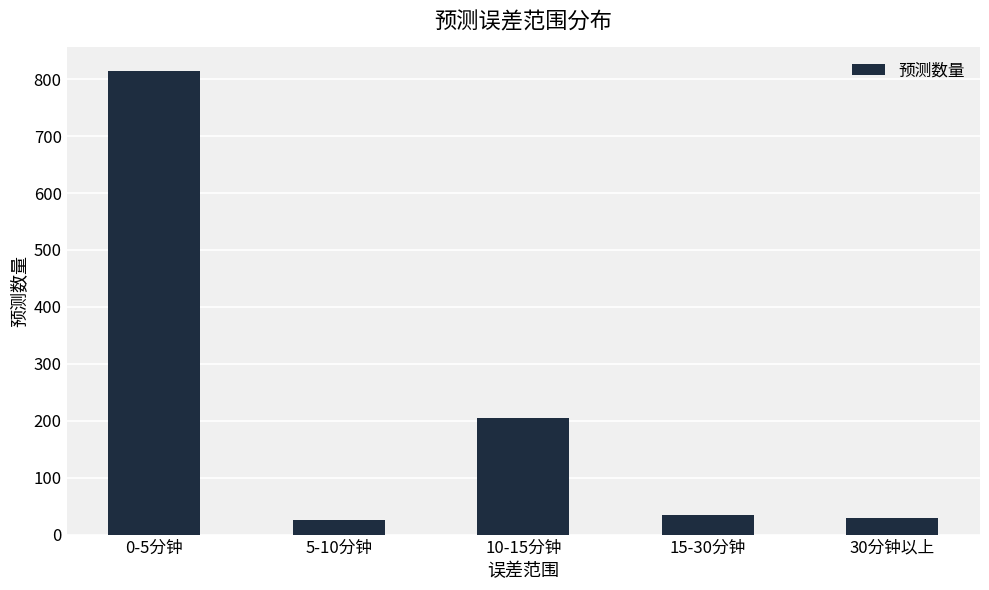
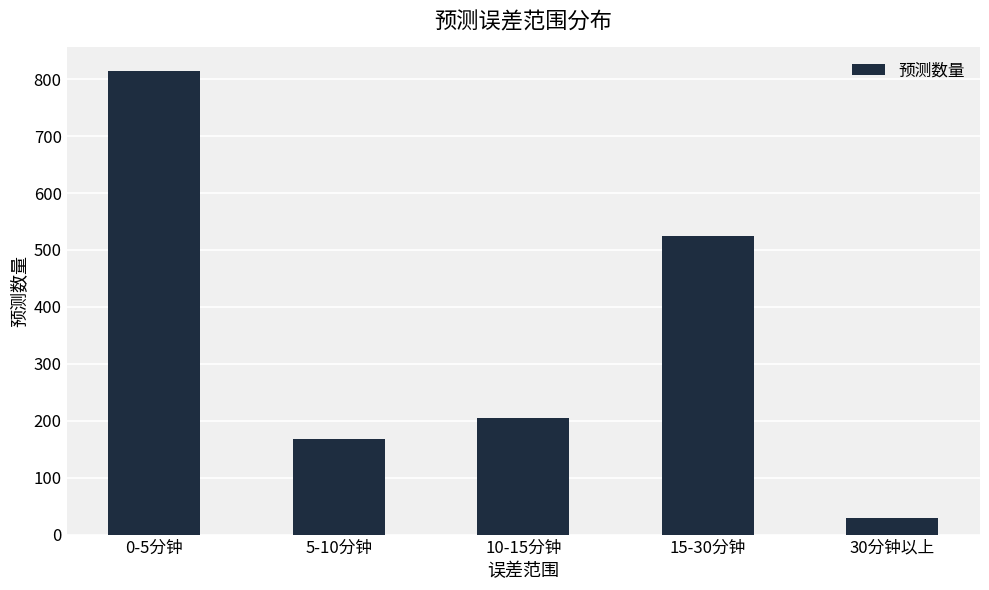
5-10分钟: 30 -> 170
15-30分钟: 40 -> 520
